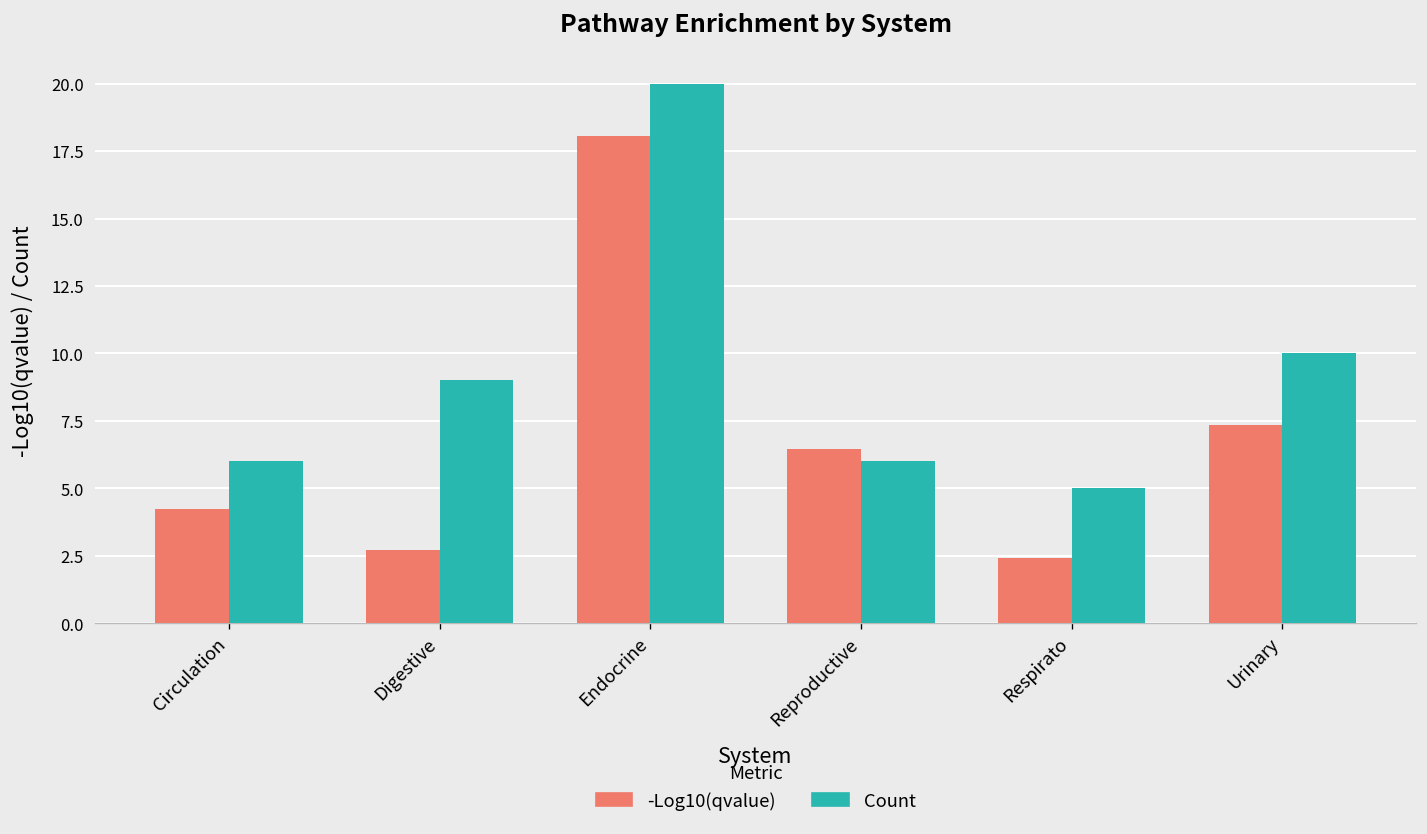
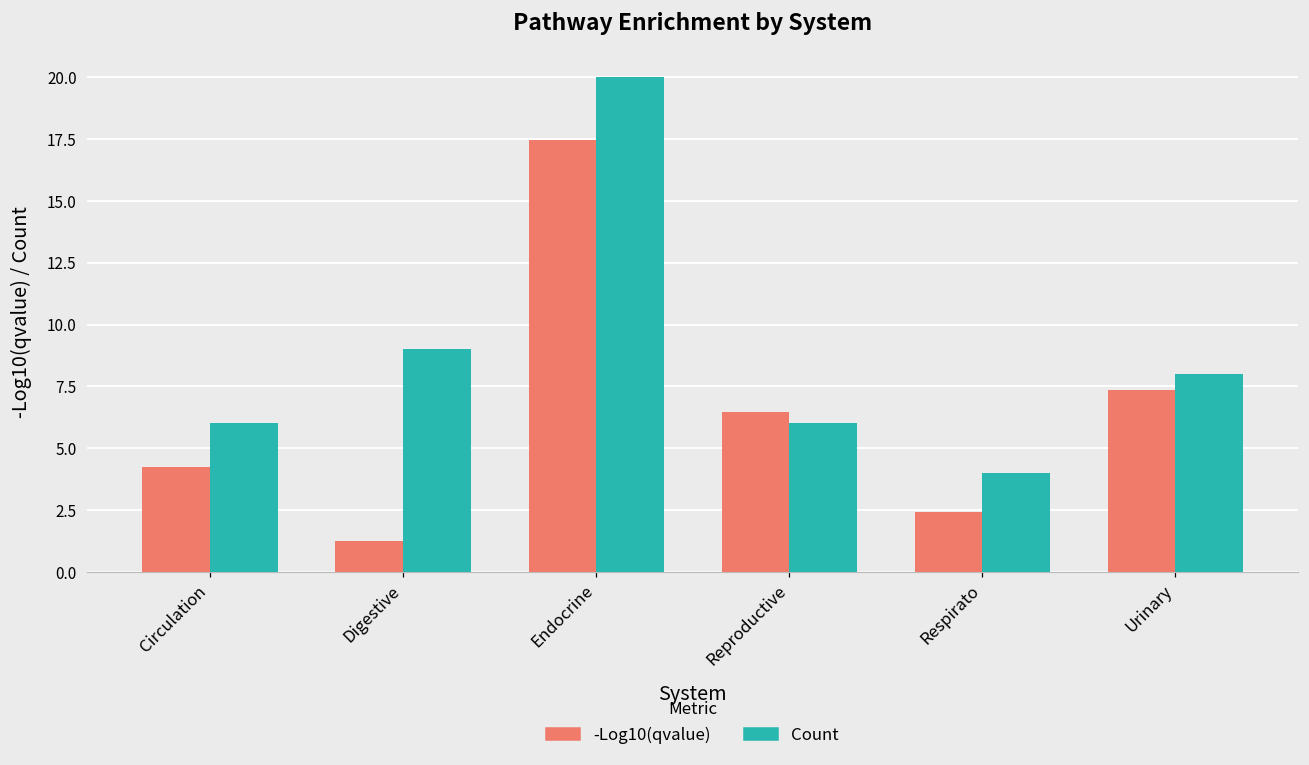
-Log10(qvalue), Digestive: 2.7 -> 1.3
-Log10(qvalue), Endocrine: 18.1 -> 17.4
Count, Respirato: 5 -> 4
Count, Urinary: 10 -> 8
